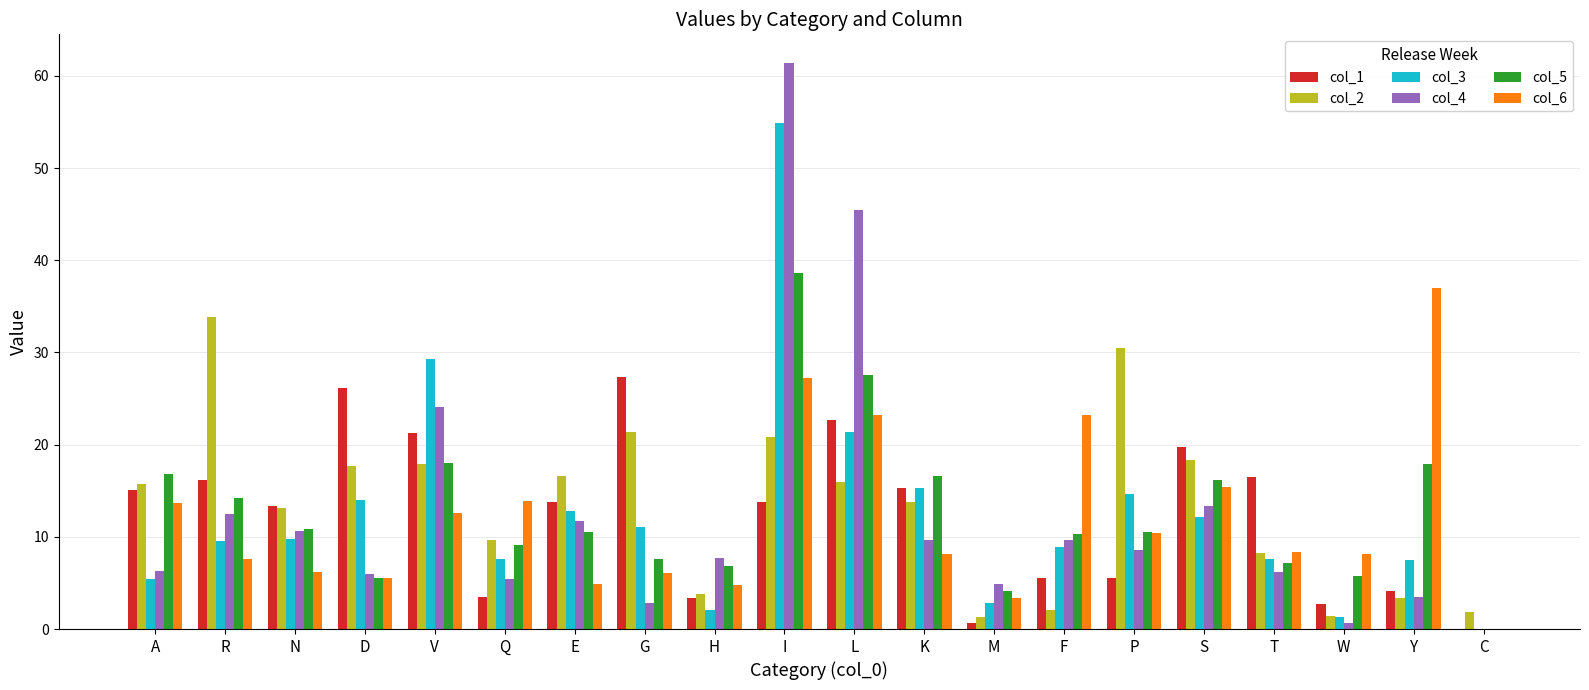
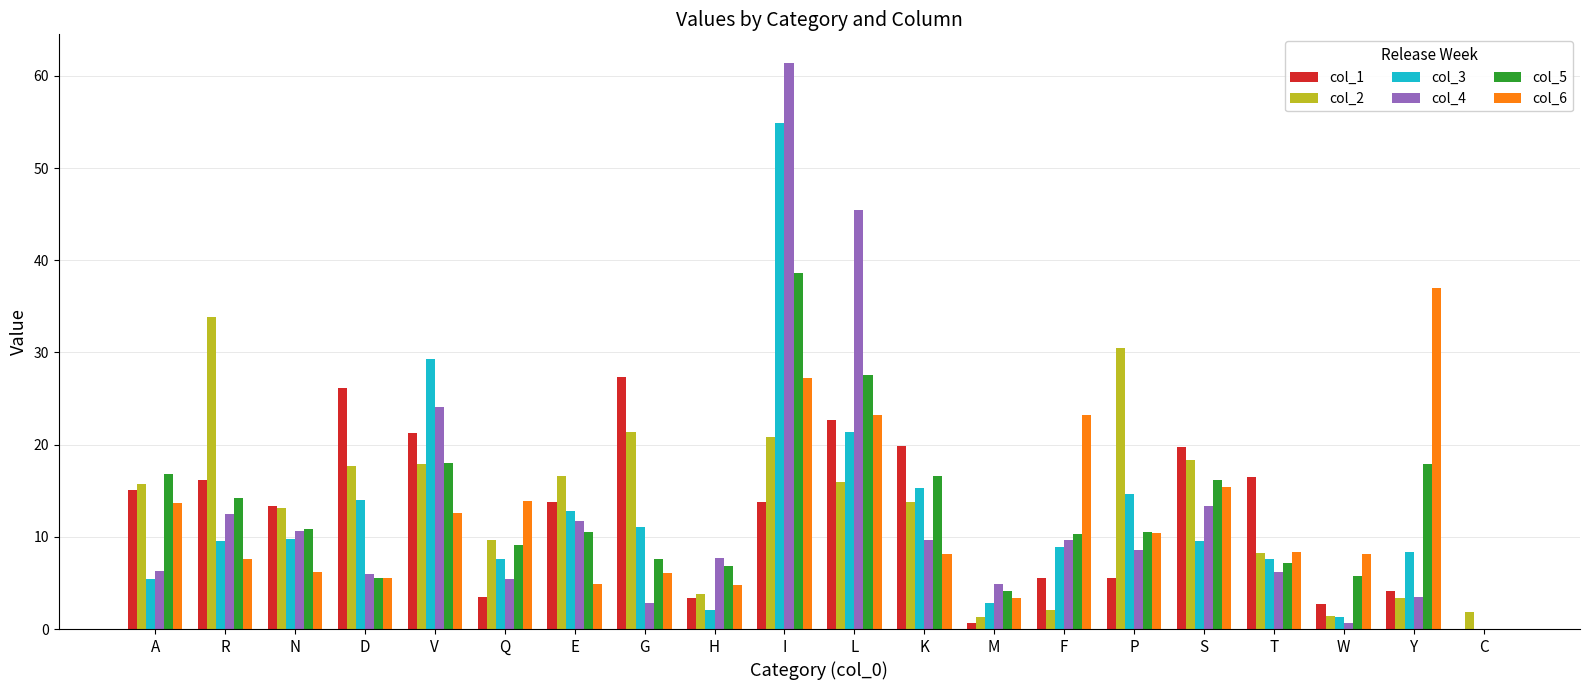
col_1, K: 15 -> 20
col_3, S: 12 -> 10
col_3, Y: 7.5 -> 8.4
